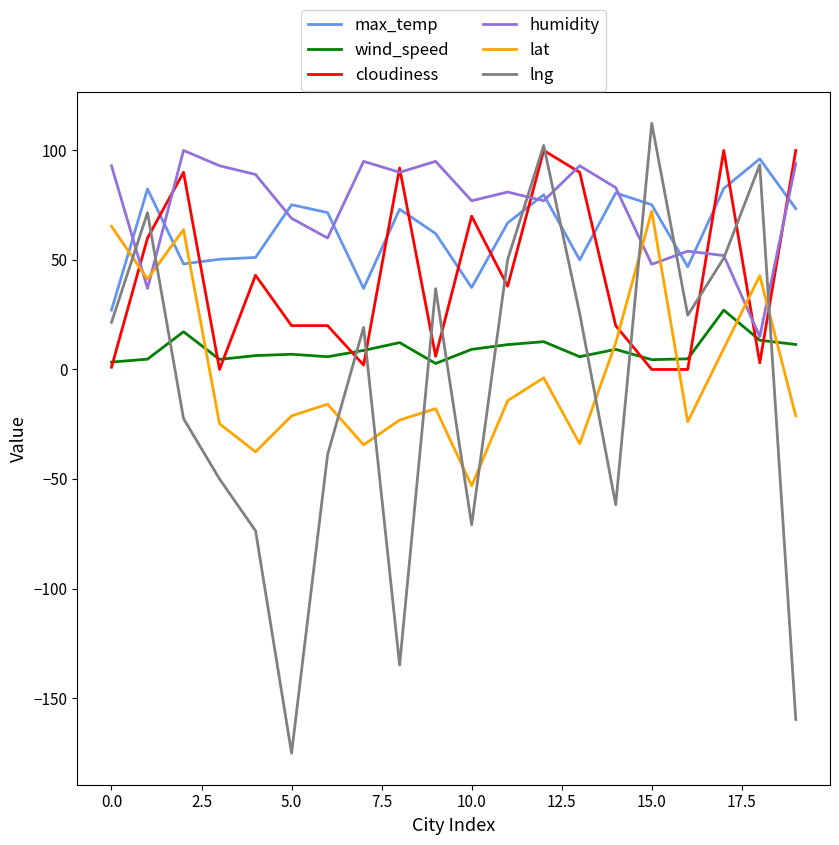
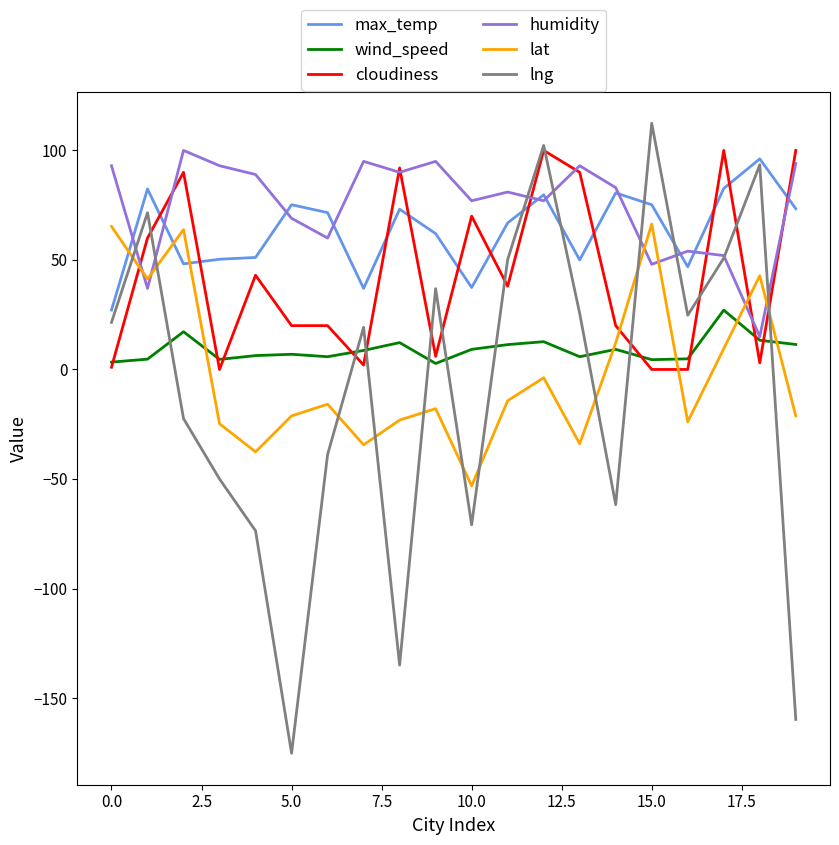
lat, 15.0: 72 -> 66
